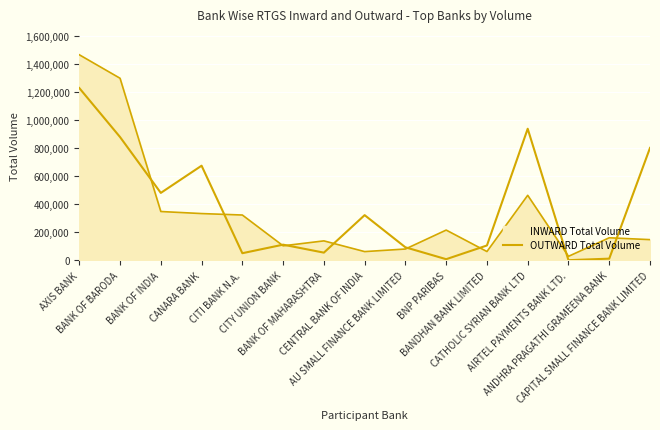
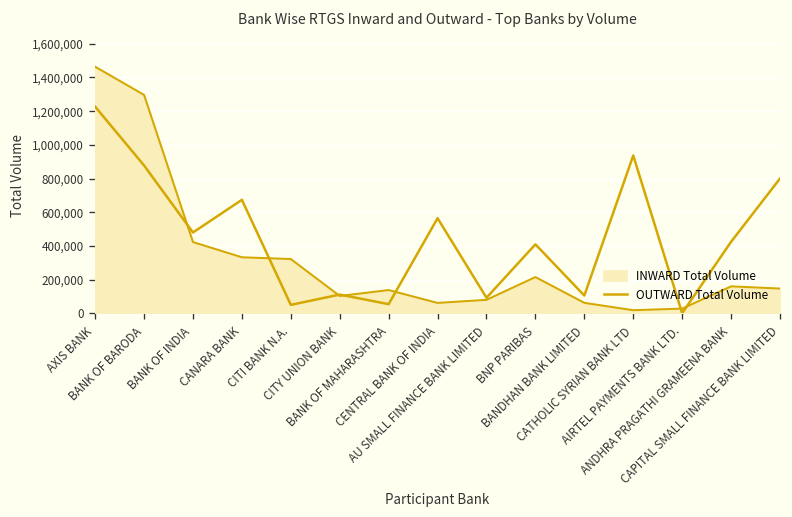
INWARD Total Volume, BANK OF INDIA: 350,000 -> 420,000
OUTWARD Total Volume, CENTRAL BANK OF INDIA: 320,000 -> 560,000
OUTWARD Total Volume, BNP PARIBAS: 10,000 -> 410,000
INWARD Total Volume, CATHOLIC SYRIAN BANK LTD: 460,000 -> 20,000
OUTWARD Total Volume, ANDHRA PRAGATHI GRAMEENA BANK: 10,000 -> 420,000
